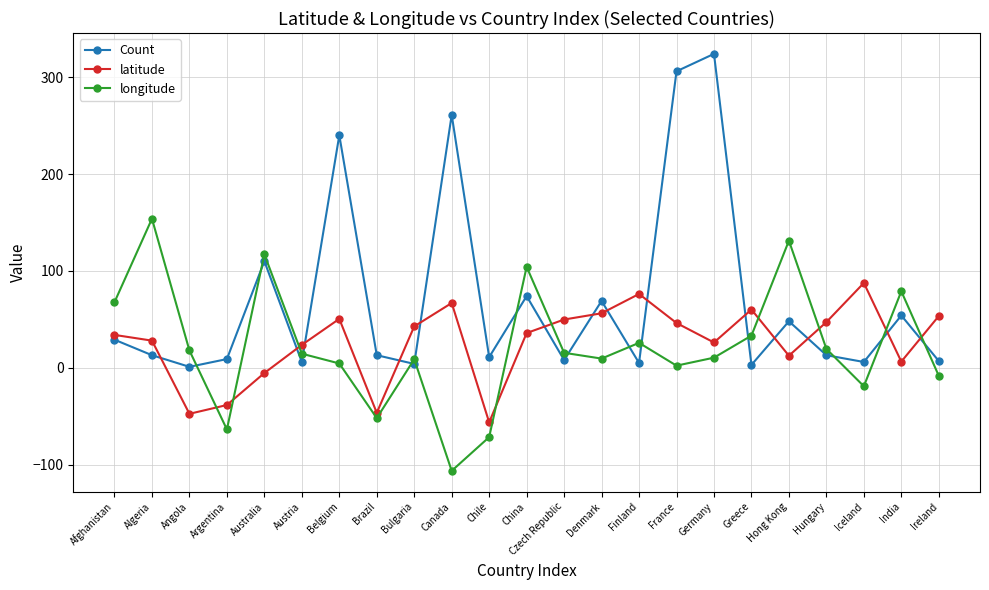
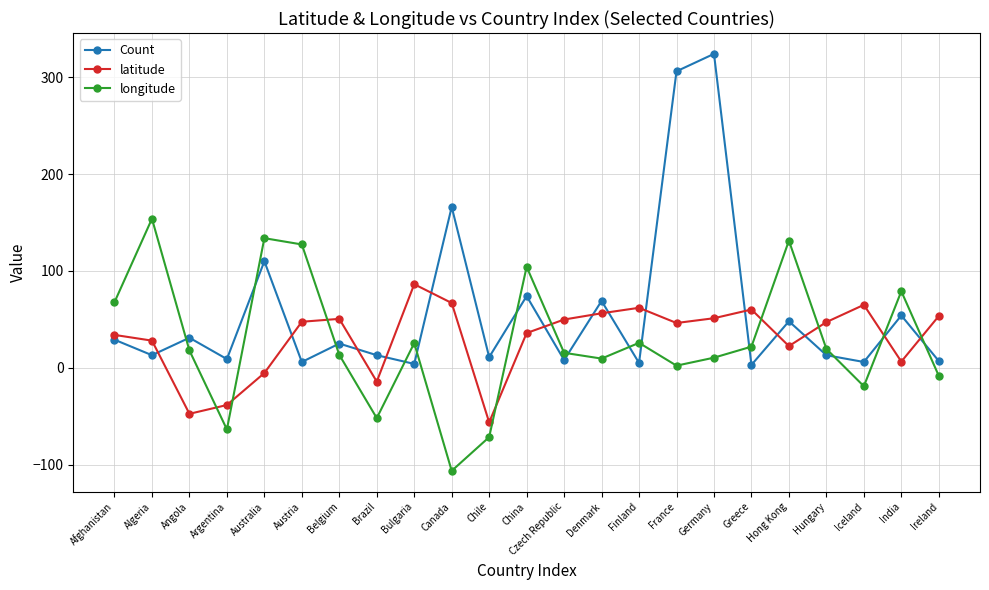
Count, Angola: 0 -> 30
longitude, Australia: 120 -> 130
latitude, Austria: 20 -> 50
longitude, Austria: 10 -> 130
Count, Belgium: 240 -> 30
longitude, Belgium: 0 -> 10
latitude, Brazil: -50 -> -10
latitude, Bulgaria: 40 -> 90
longitude, Bulgaria: 10 -> 30
Count, Canada: 260 -> 170
latitude, Finland: 80 -> 60
latitude, Germany: 30 -> 50
longitude, Greece: 30 -> 20
latitude, Hong Kong: 10 -> 20
latitude, Iceland: 90 -> 60
